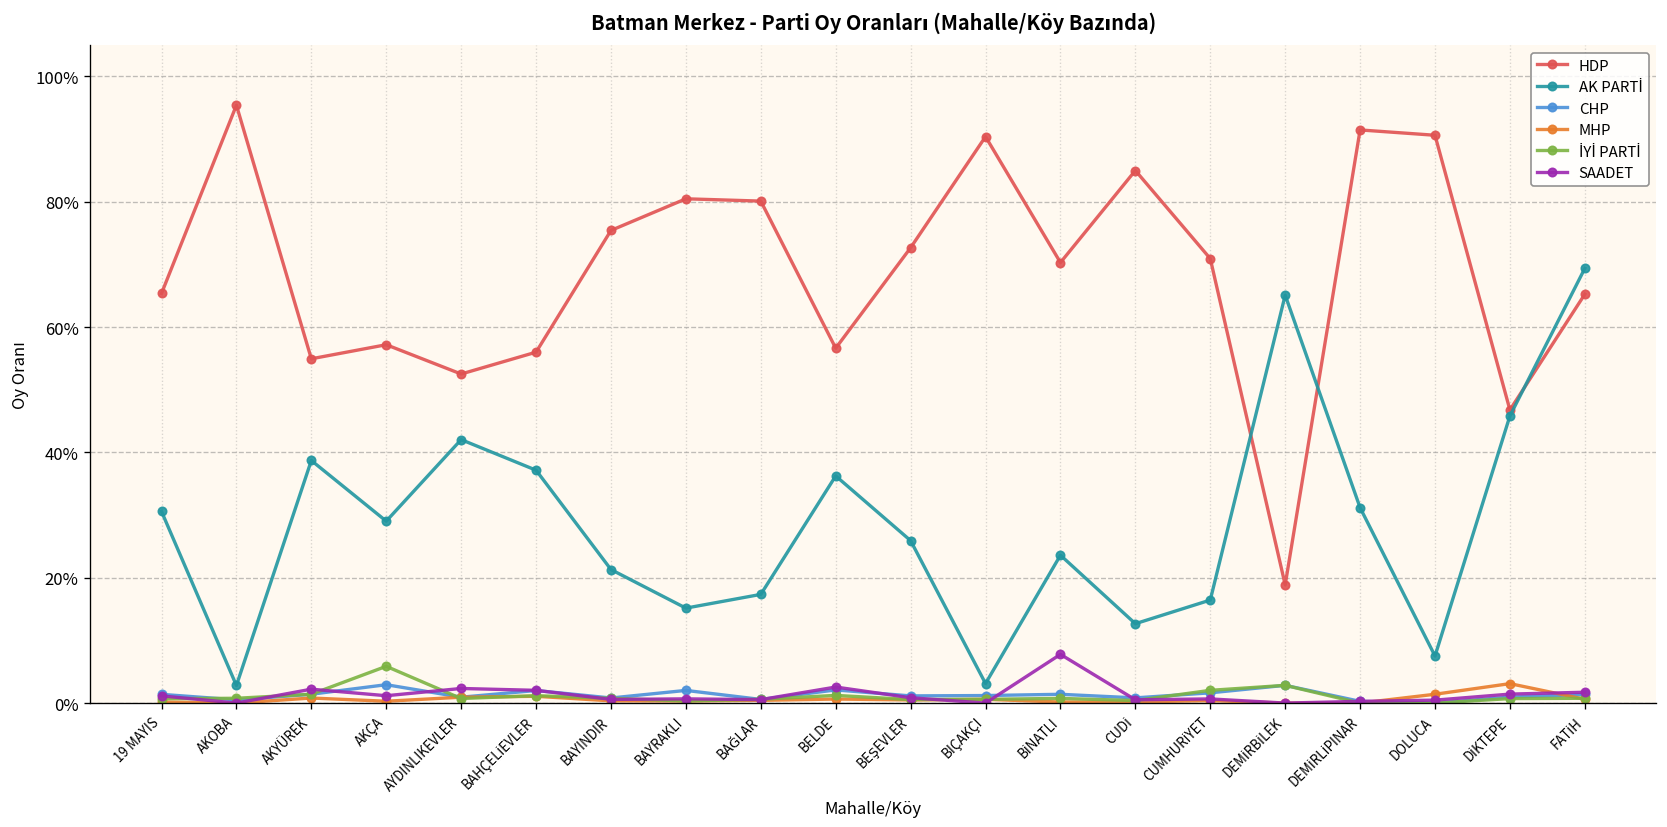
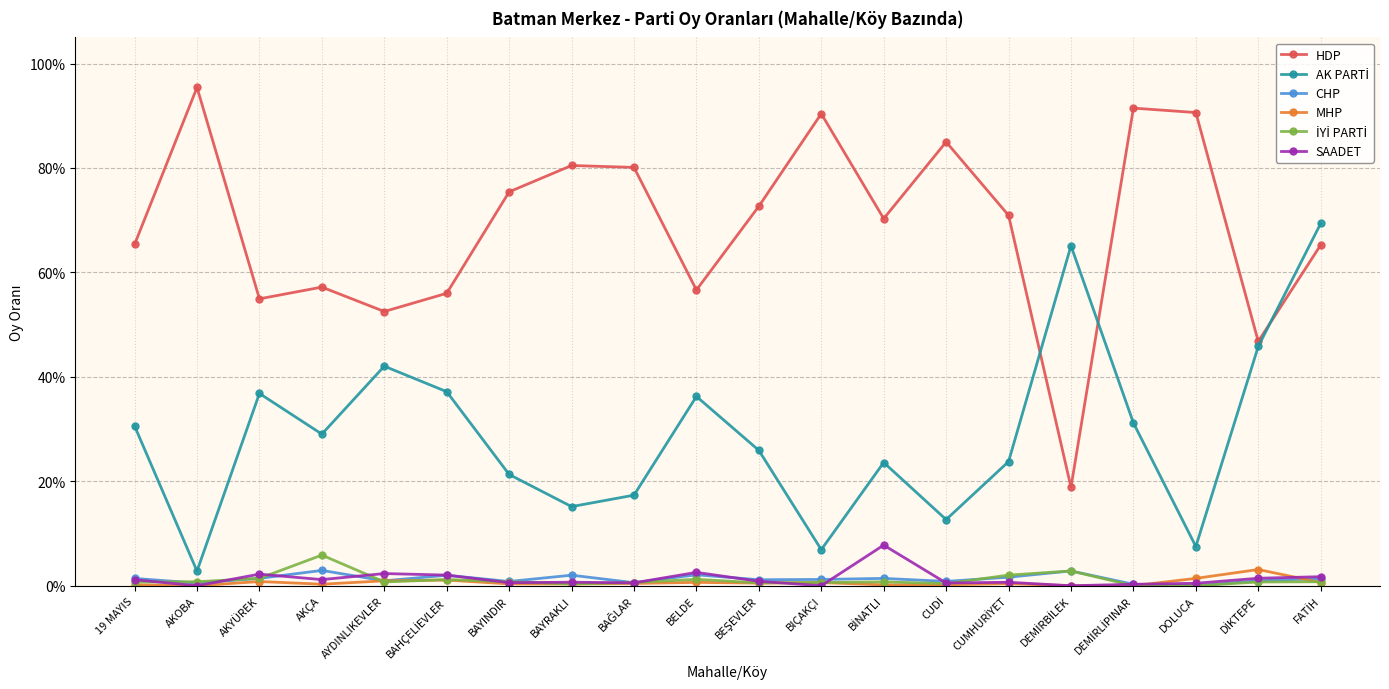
AK PARTİ, AKYÜREK: 39% -> 37%
AK PARTİ, BIÇAKÇI: 3% -> 7%
AK PARTİ, CUMHURİYET: 16% -> 24%
